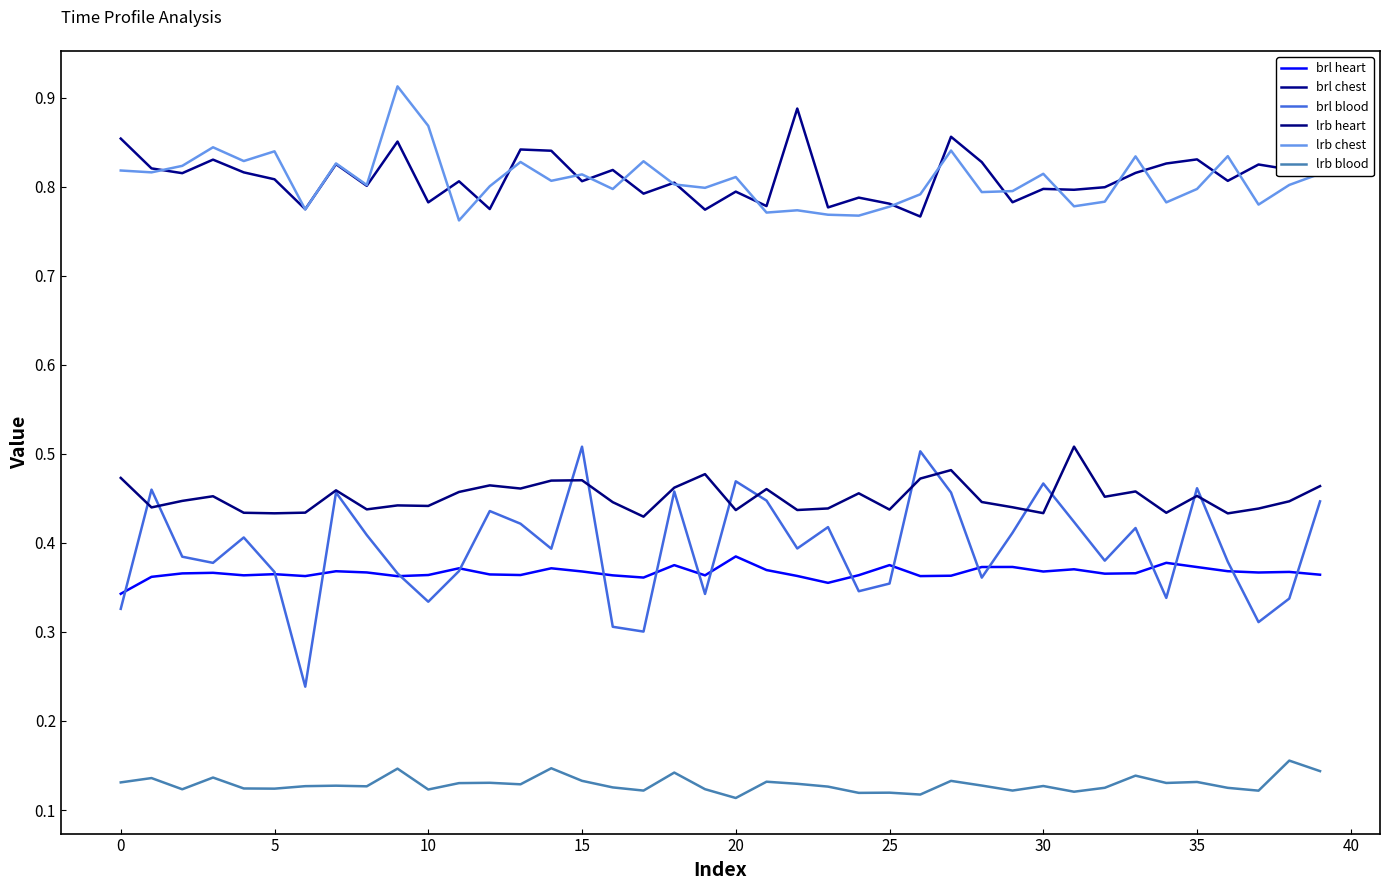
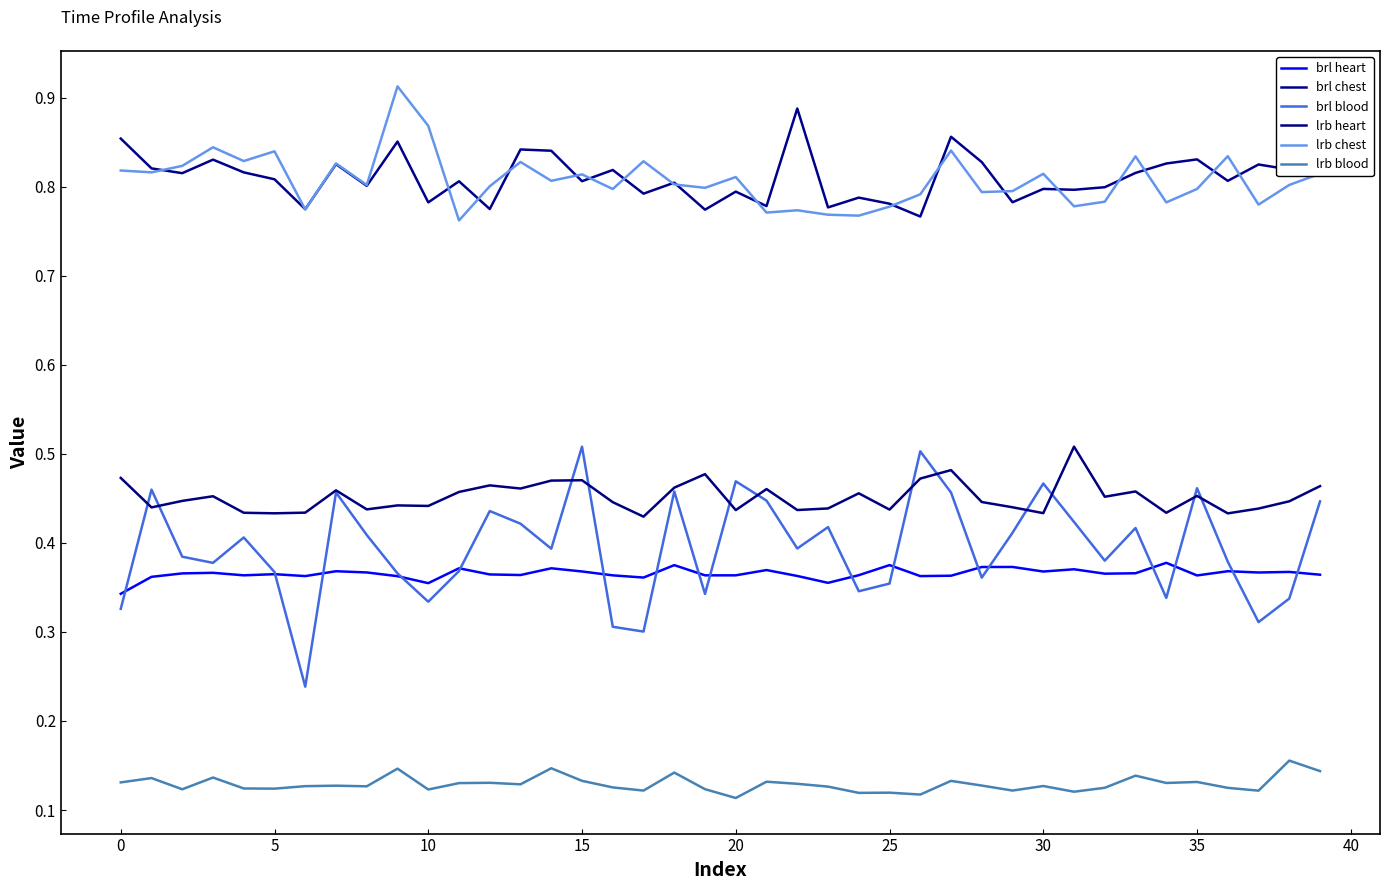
brl heart, 10: 0.36 -> 0.35
brl heart, 20: 0.38 -> 0.36
brl heart, 35: 0.37 -> 0.36
